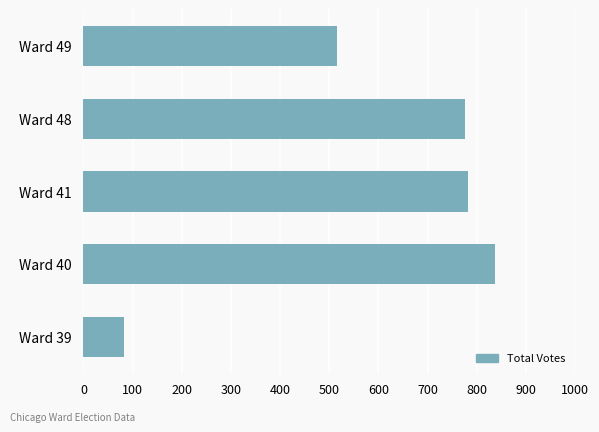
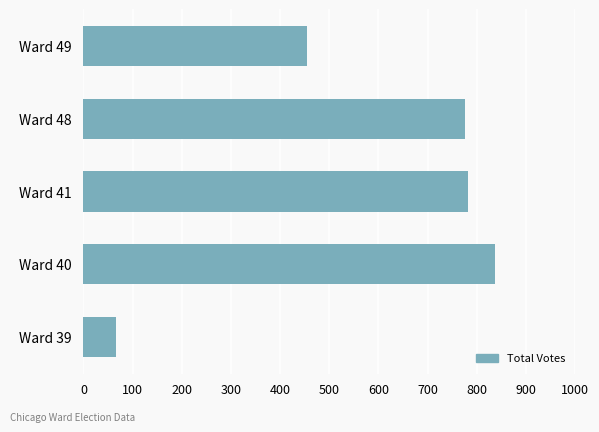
Ward 49: 520 -> 450
Ward 39: 80 -> 70
